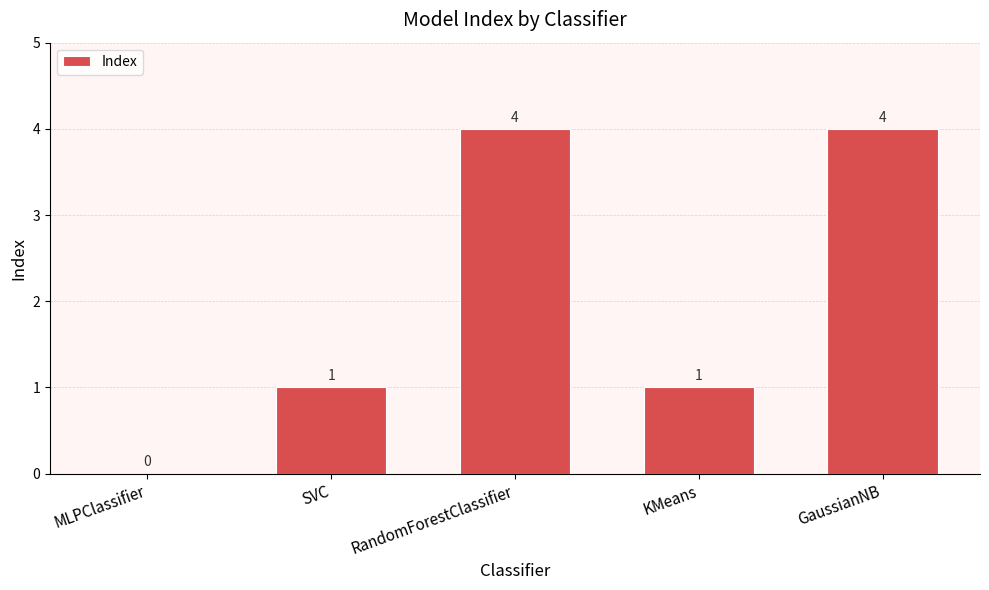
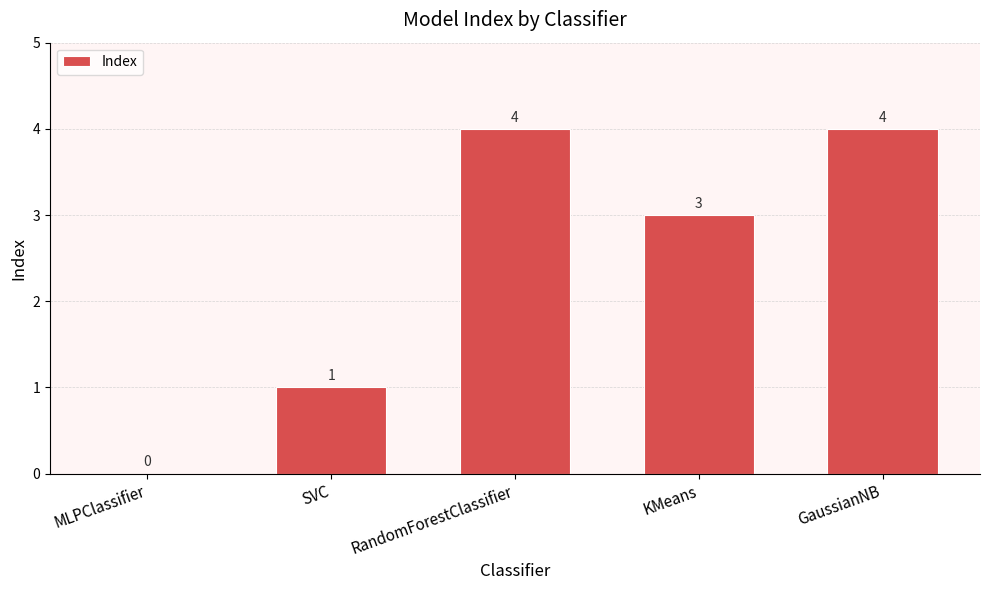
KMeans: 1 -> 3
